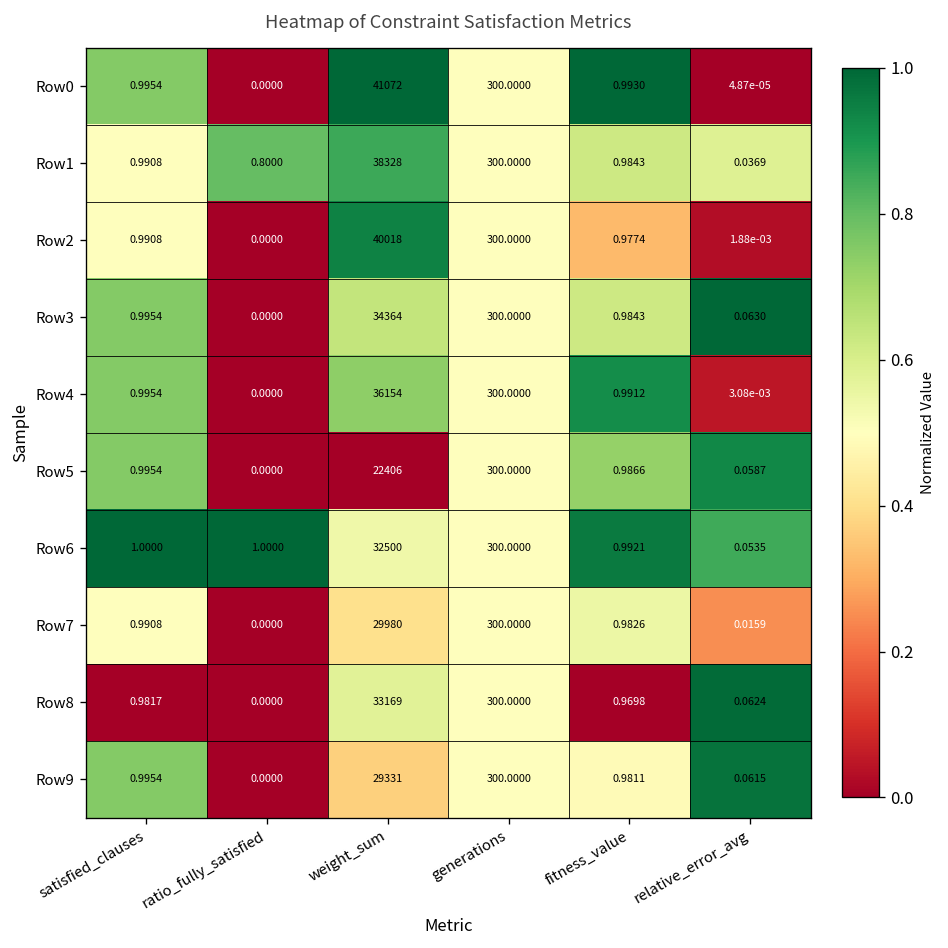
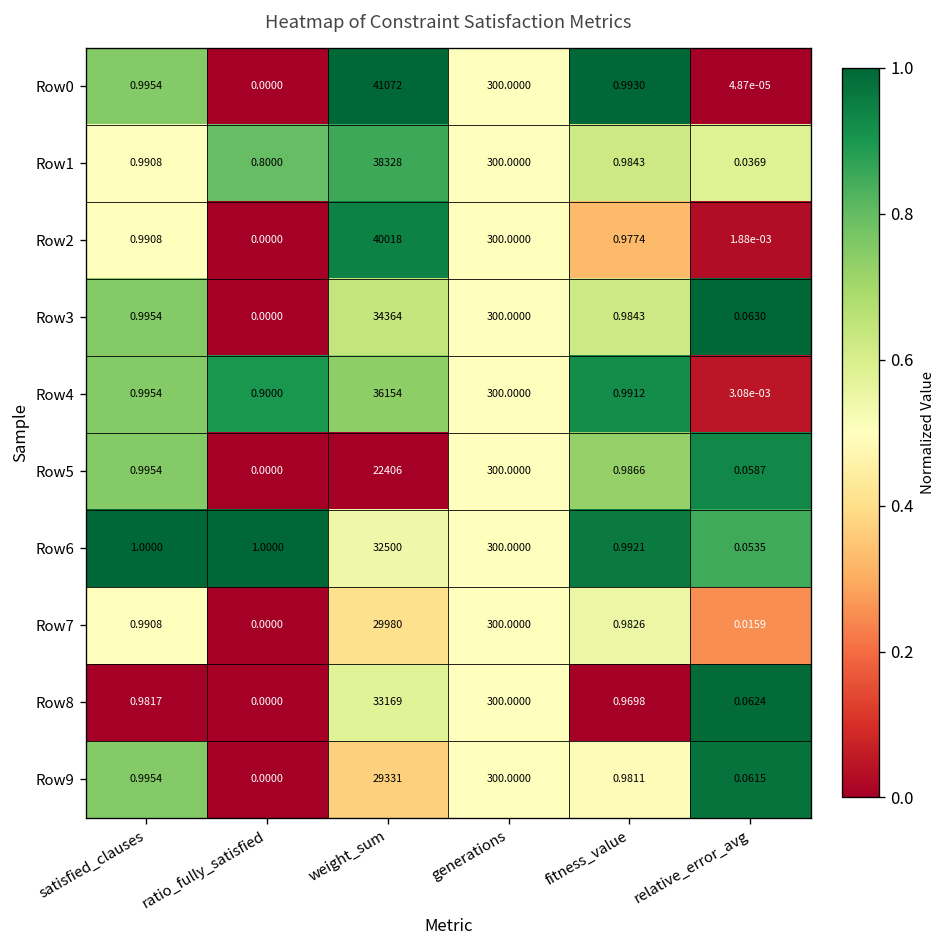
Row4, ratio_fully_satisfied: 0.0000 -> 0.9000
